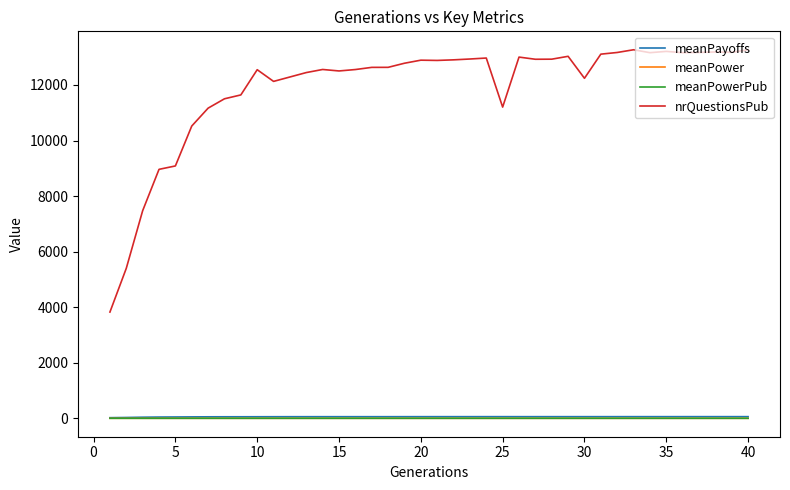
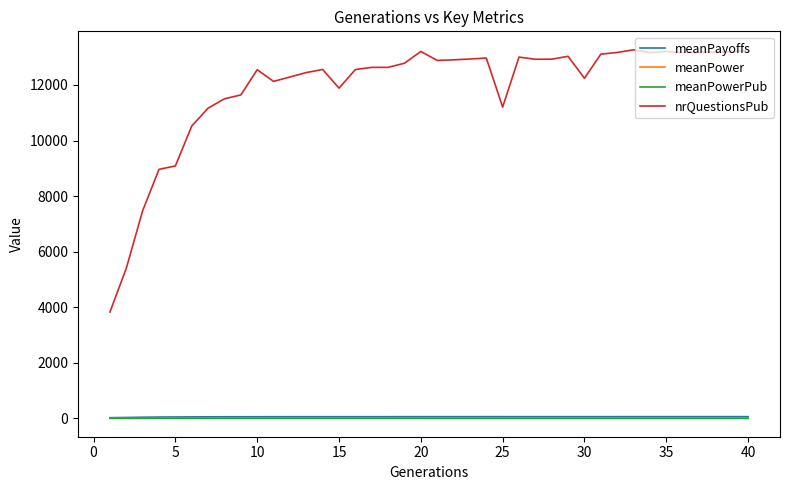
nrQuestionsPub, 15: 12500 -> 11900
nrQuestionsPub, 20: 12900 -> 13200
